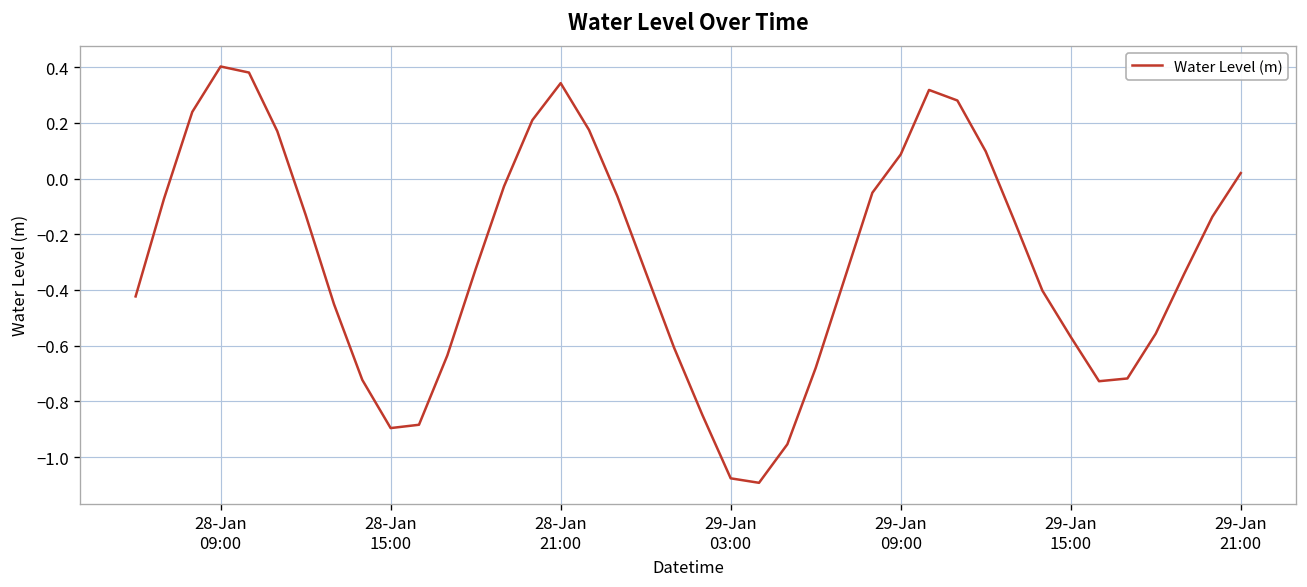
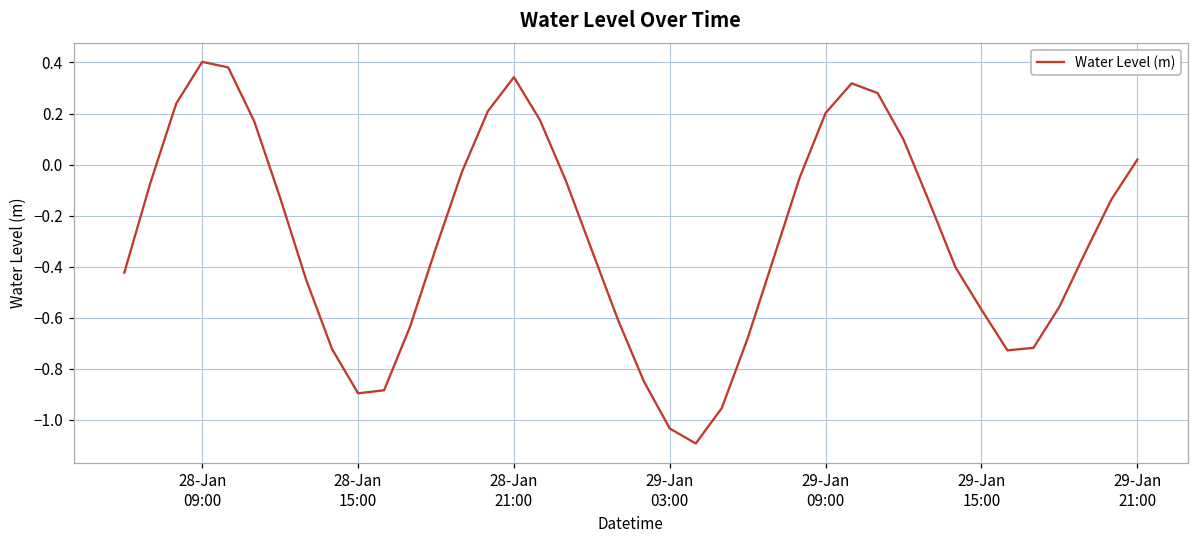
29-Jan 03:00: -1.08 -> -1.03
29-Jan 09:00: 0.09 -> 0.20
